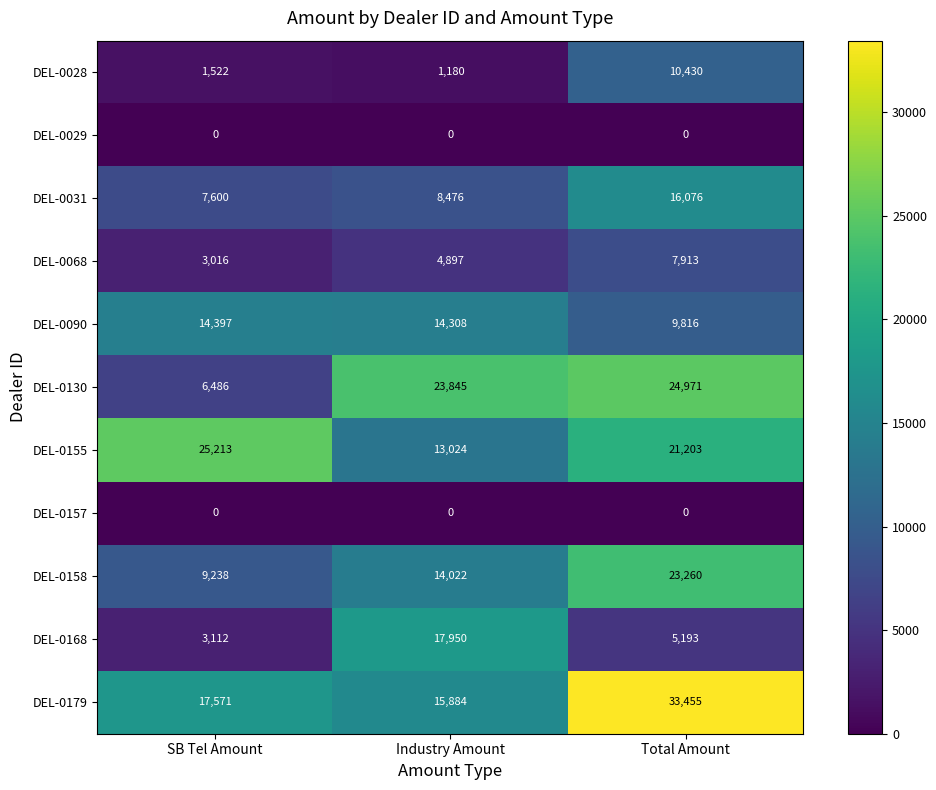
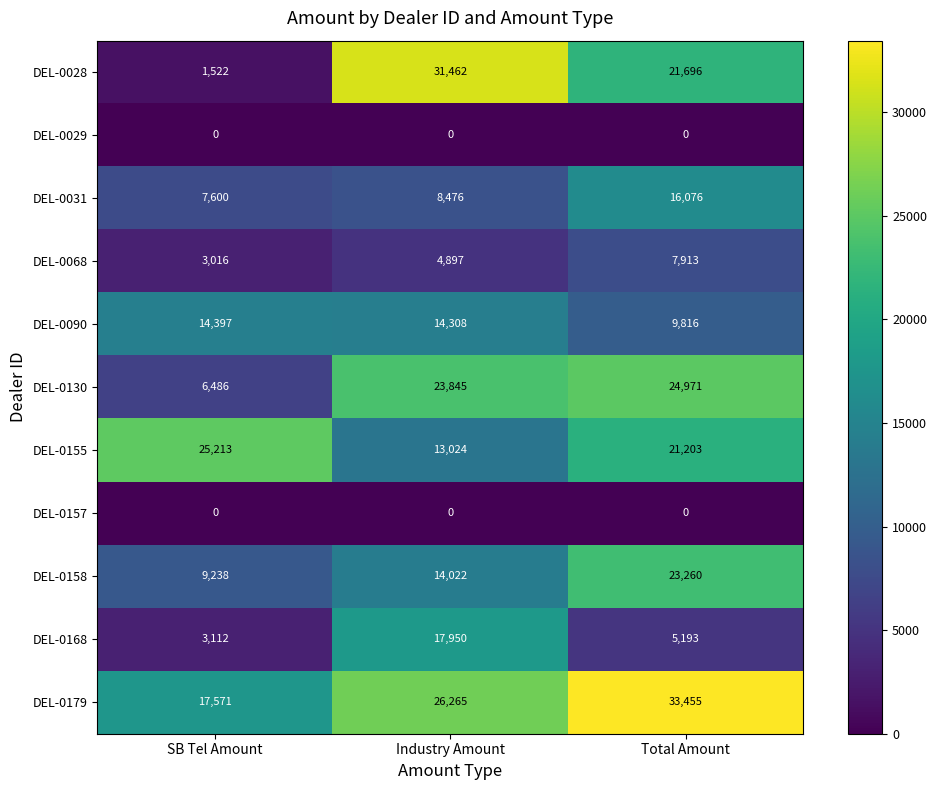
DEL-0028, Industry Amount: 1,180 -> 31,462
DEL-0028, Total Amount: 10,430 -> 21,696
DEL-0179, Industry Amount: 15,884 -> 26,265
